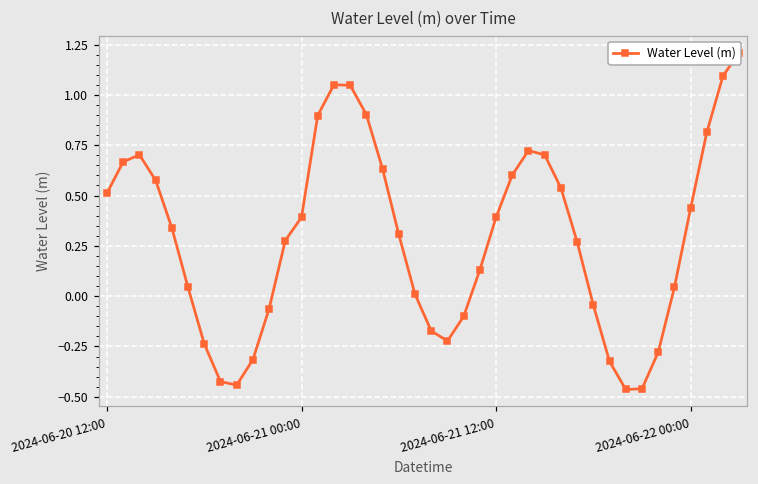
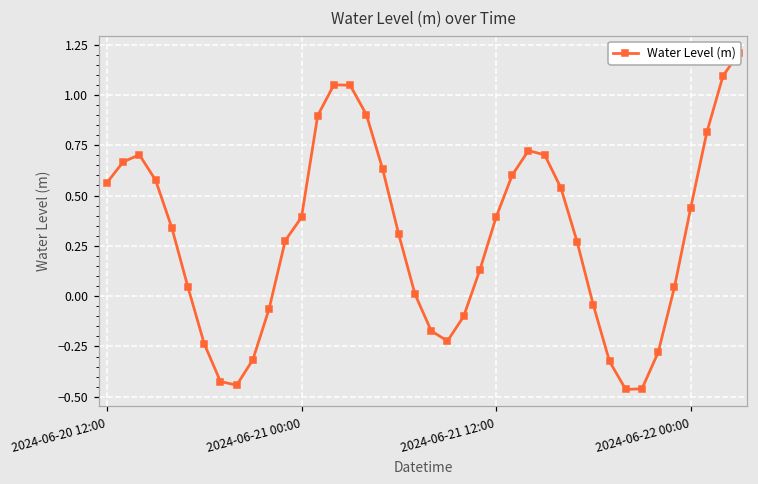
2024-06-20 12:00: 0.51 -> 0.56
